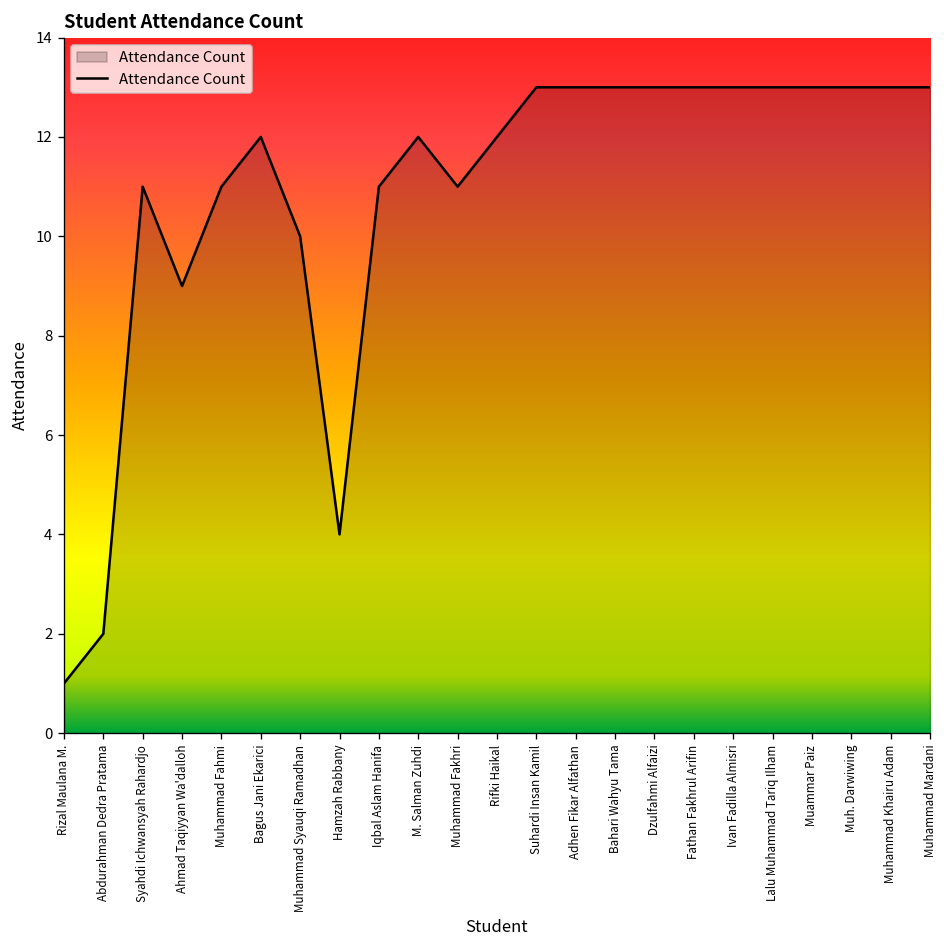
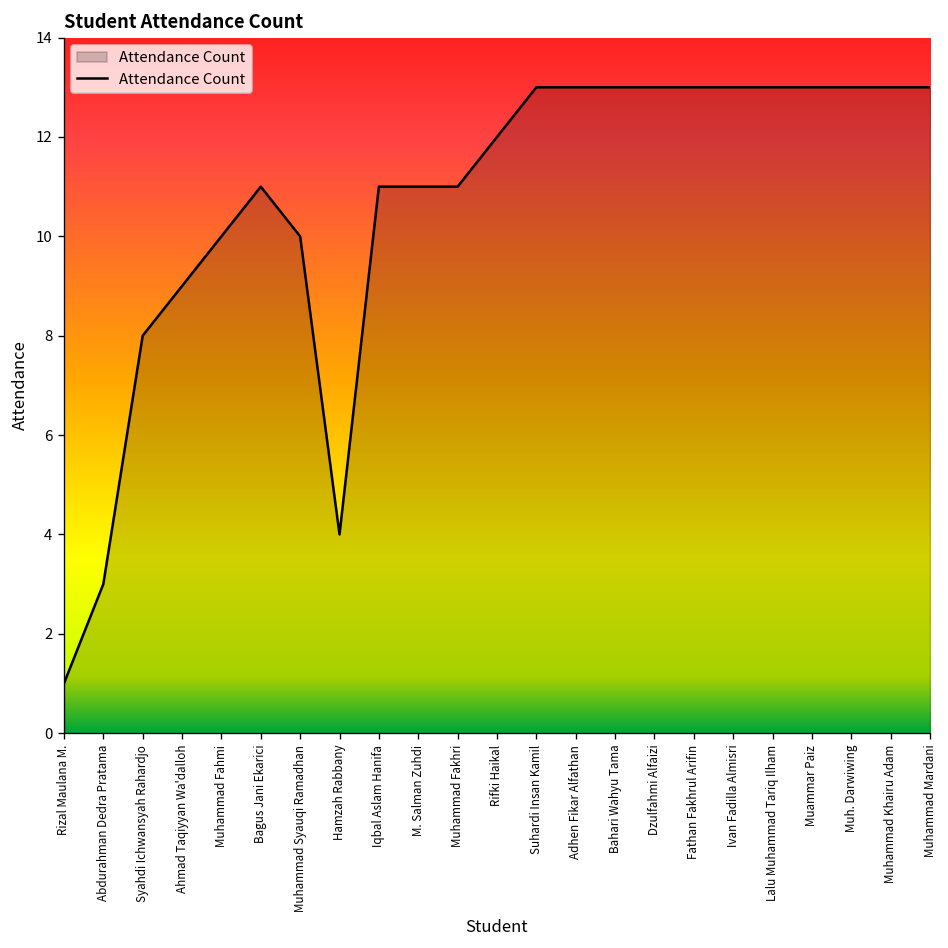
Abdurahman Dedra Pratama: 2 -> 3
Syahdi Ichwansyah Rahardjo: 11 -> 8
Muhammad Fahmi: 11 -> 10
Bagus Jani Ekarici: 12 -> 11
M. Salman Zuhdi: 12 -> 11
